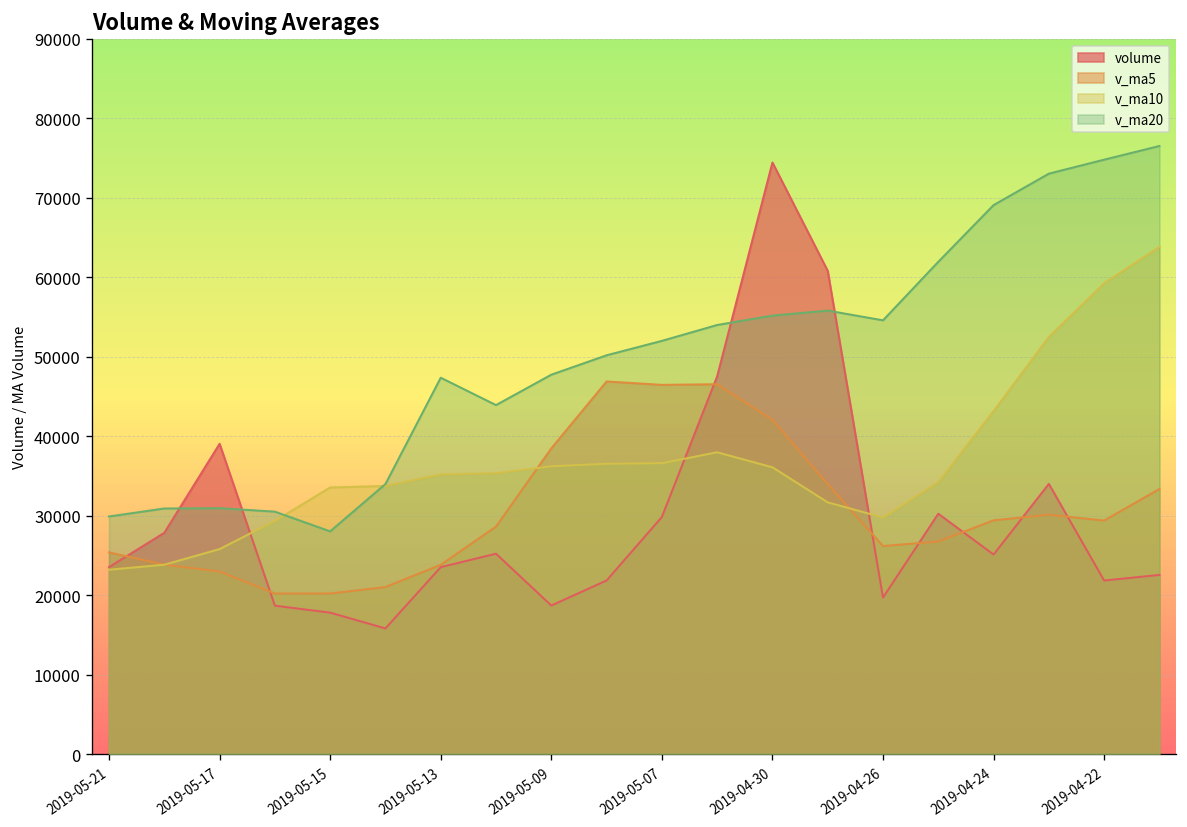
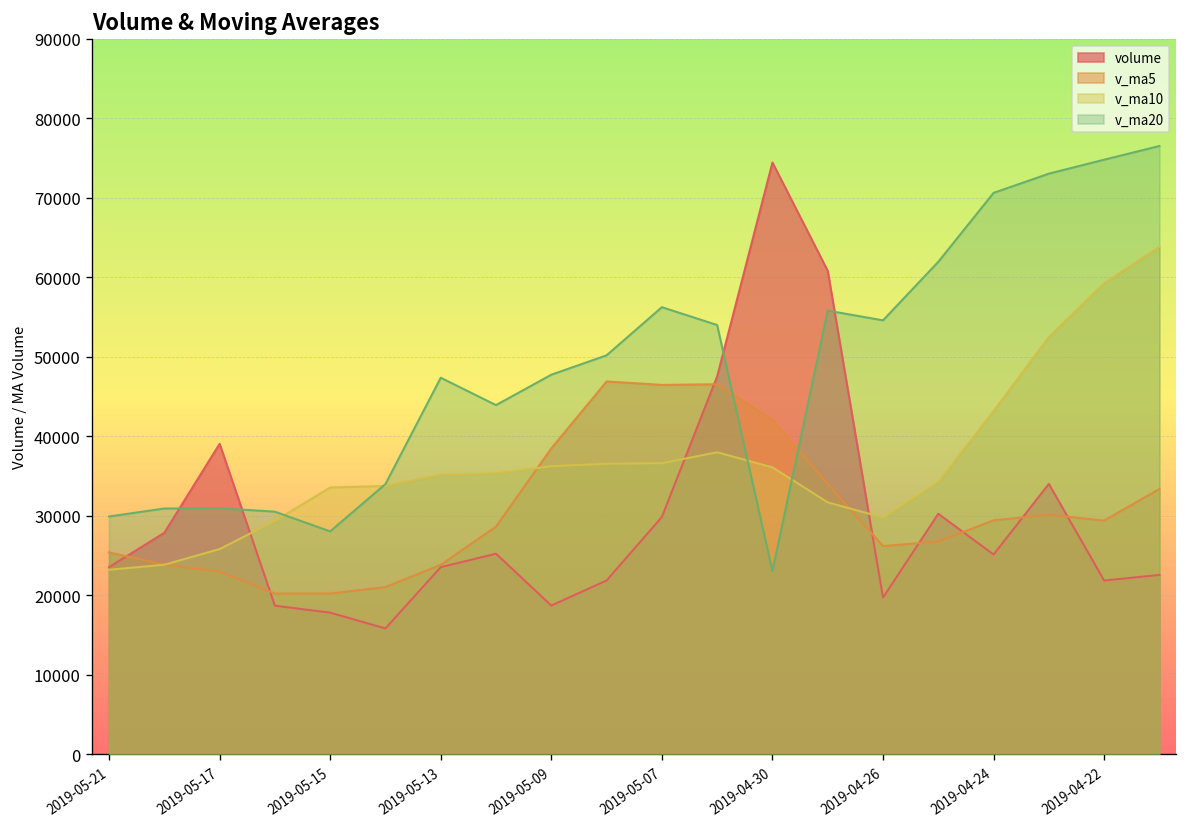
v_ma20, 2019-05-07: 52000 -> 56000
v_ma20, 2019-04-30: 55000 -> 23000
v_ma20, 2019-04-24: 69000 -> 71000
